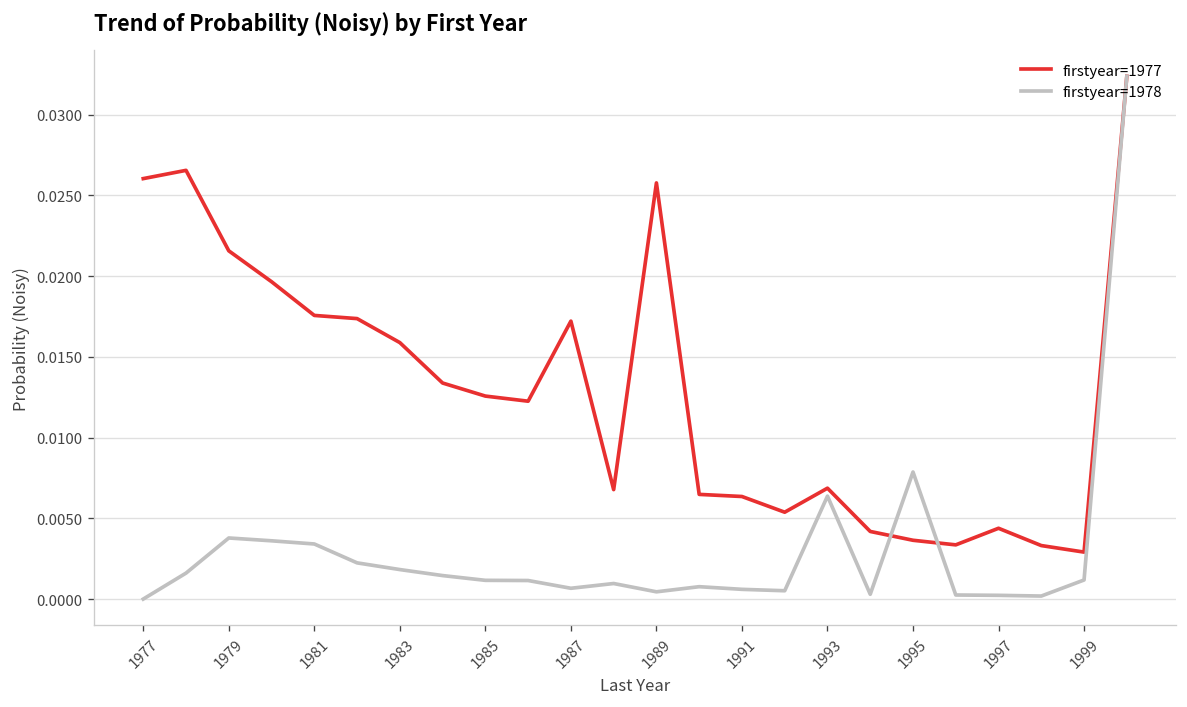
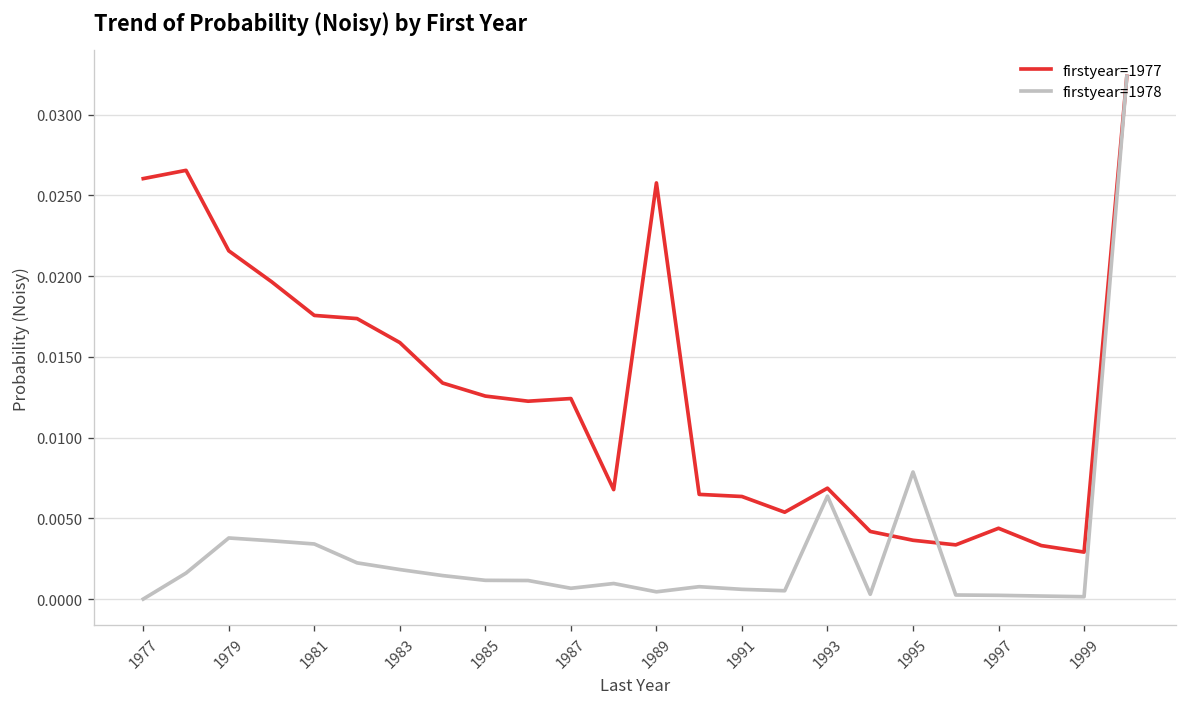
firstyear=1977, 1987: 0.0172 -> 0.0124
firstyear=1978, 1999: 0.0012 -> 0.0002
